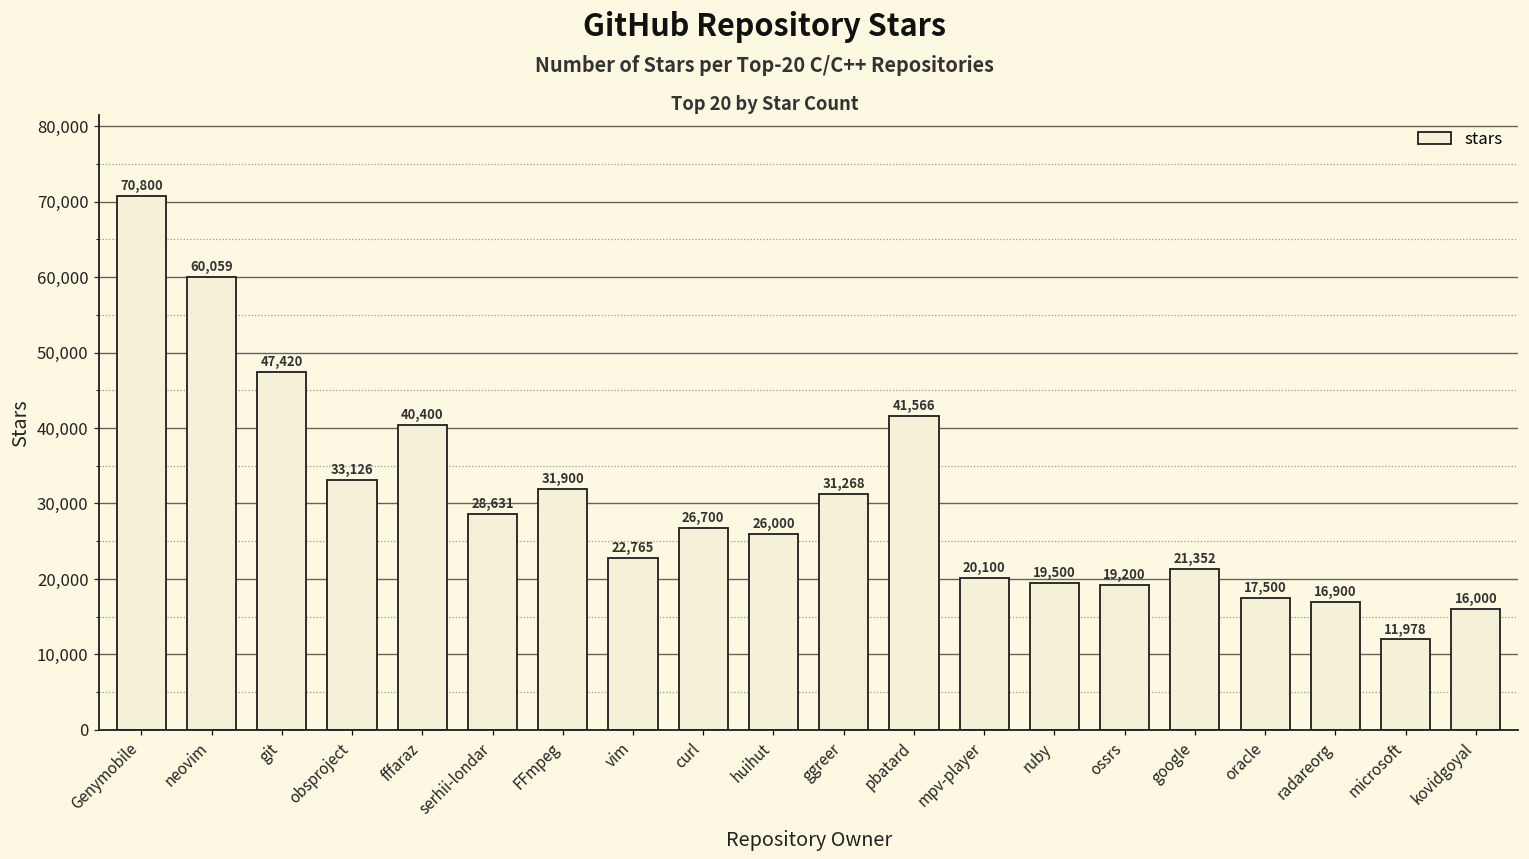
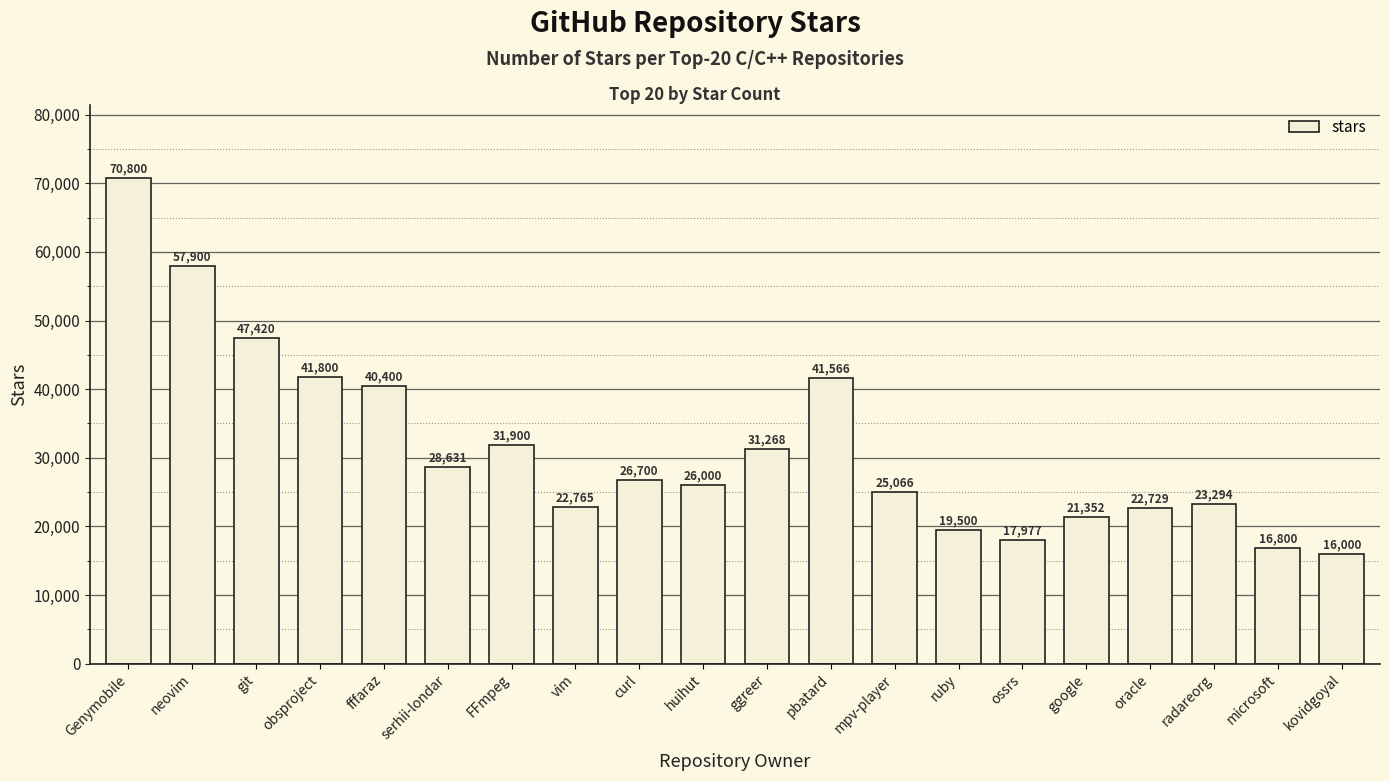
neovim: 60,059 -> 57,900
obsproject: 33,126 -> 41,800
mpv-player: 20,100 -> 25,066
ossrs: 19,200 -> 17,977
oracle: 17,500 -> 22,729
radareorg: 16,900 -> 23,294
microsoft: 11,978 -> 16,800
